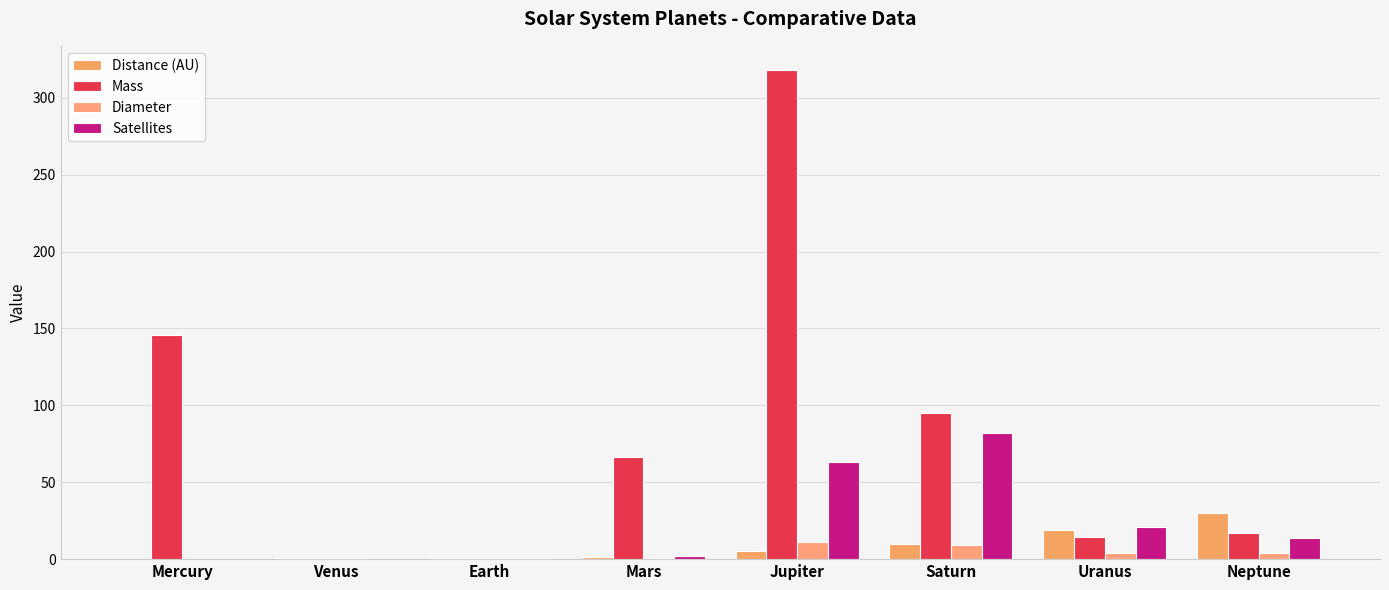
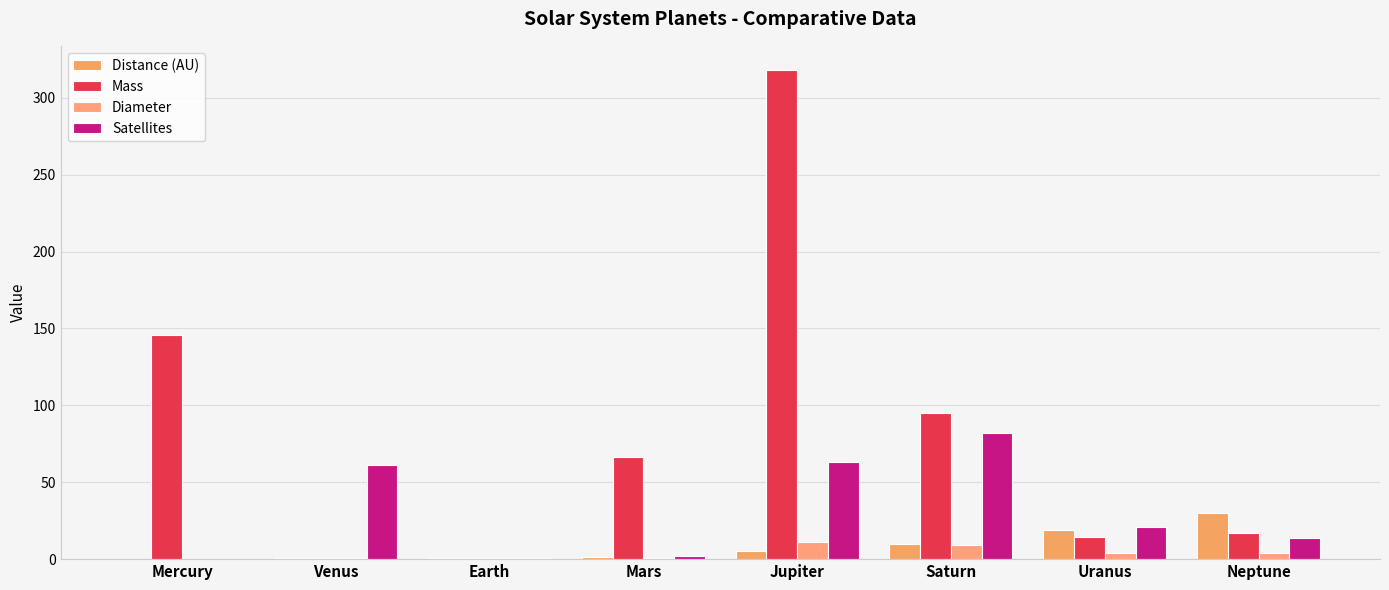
Satellites, Venus: 0 -> 61
